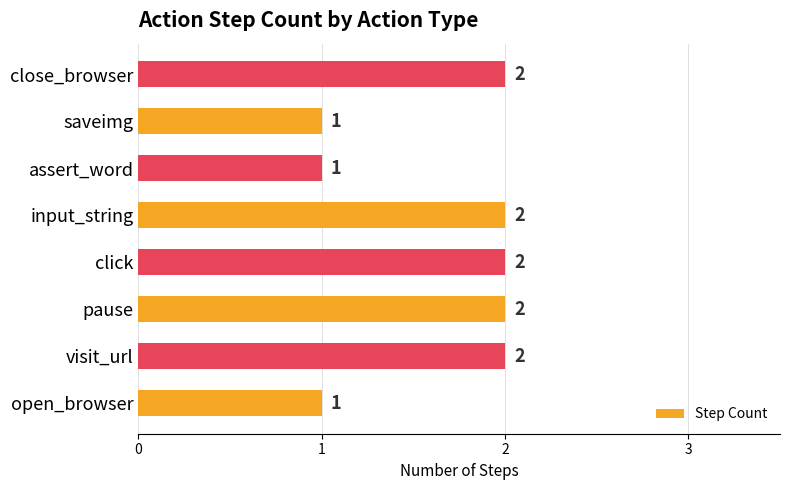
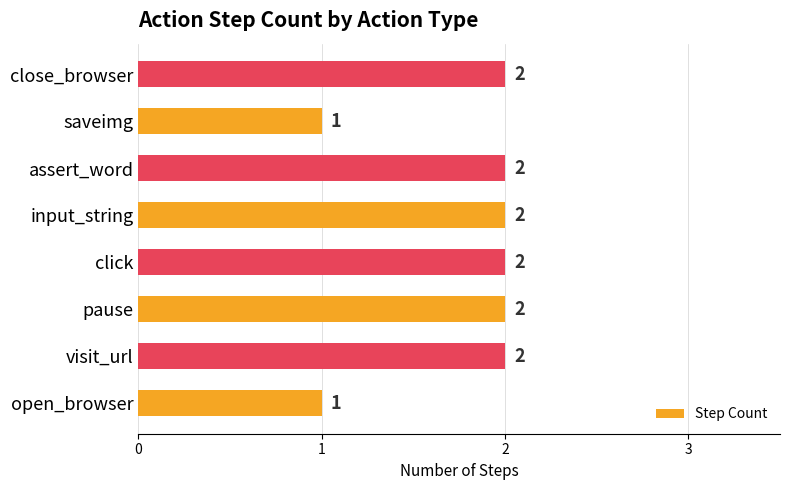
assert_word: 1 -> 2
